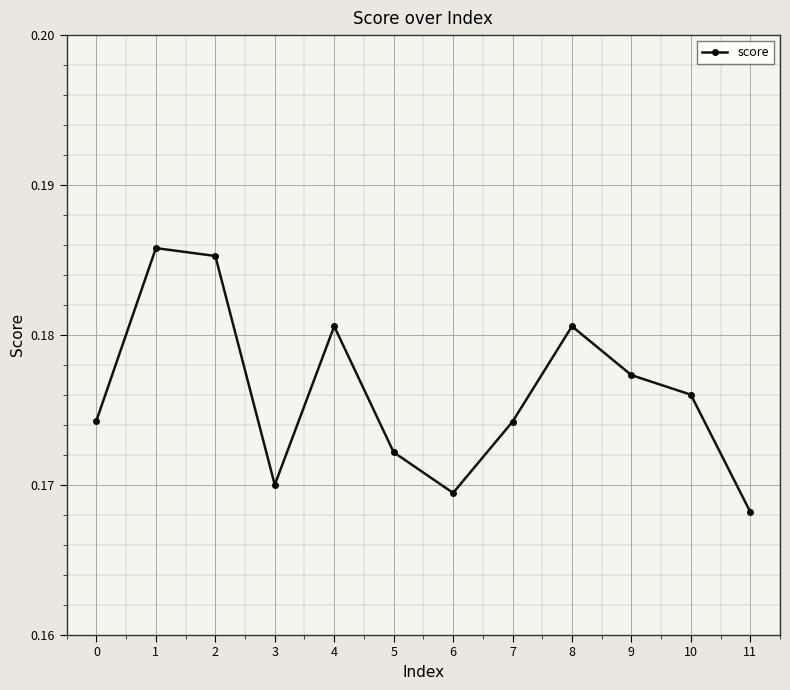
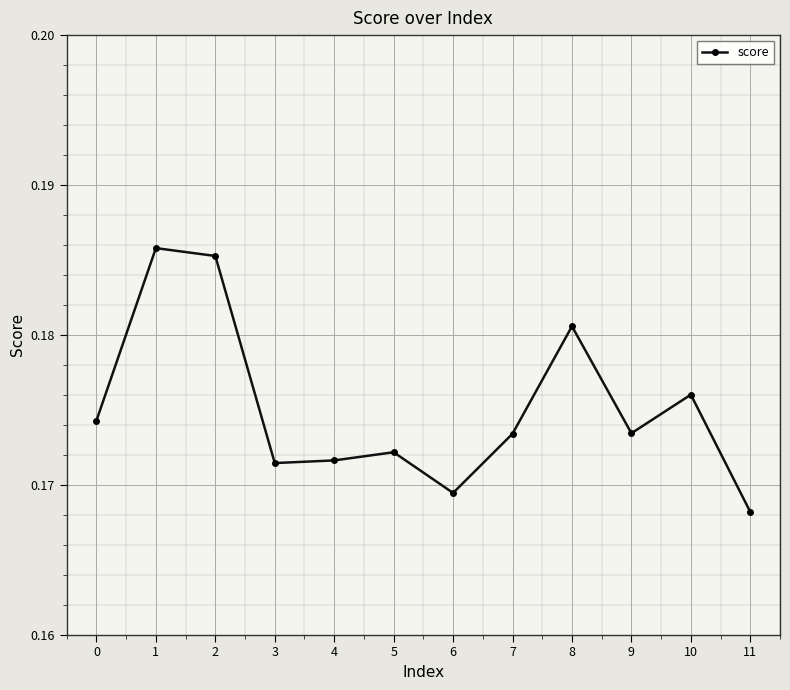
3: 0.1700 -> 0.1714
4: 0.1806 -> 0.1716
7: 0.1742 -> 0.1734
9: 0.1773 -> 0.1734
